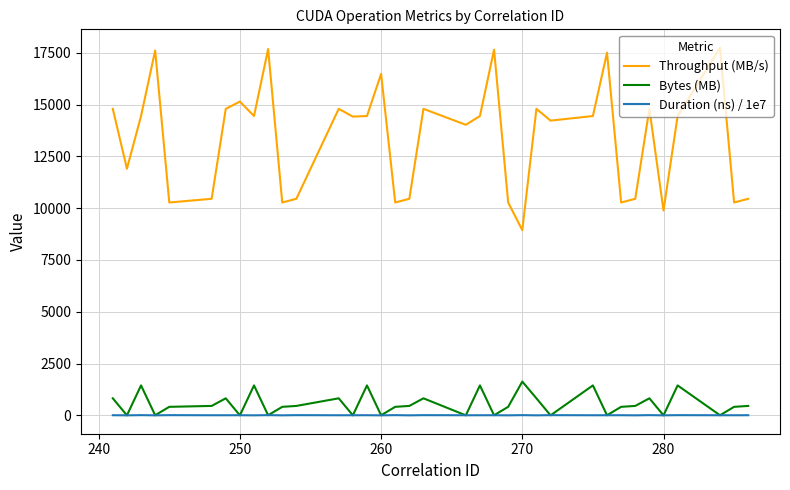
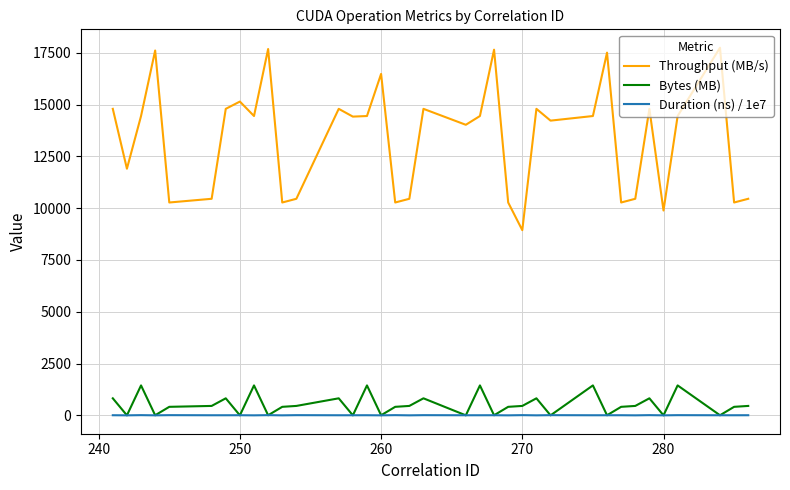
Bytes (MB), 270: 1600 -> 500
